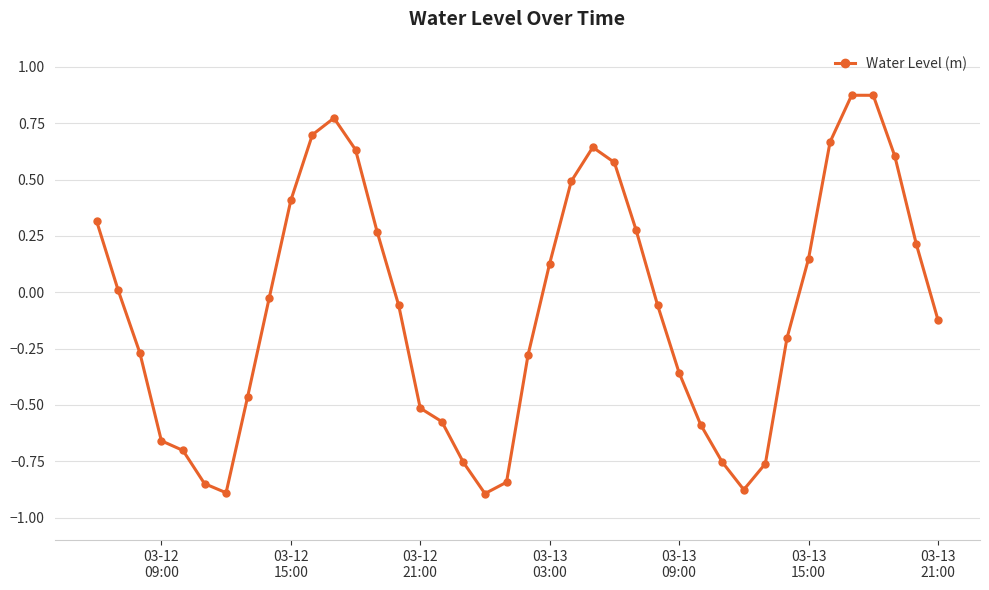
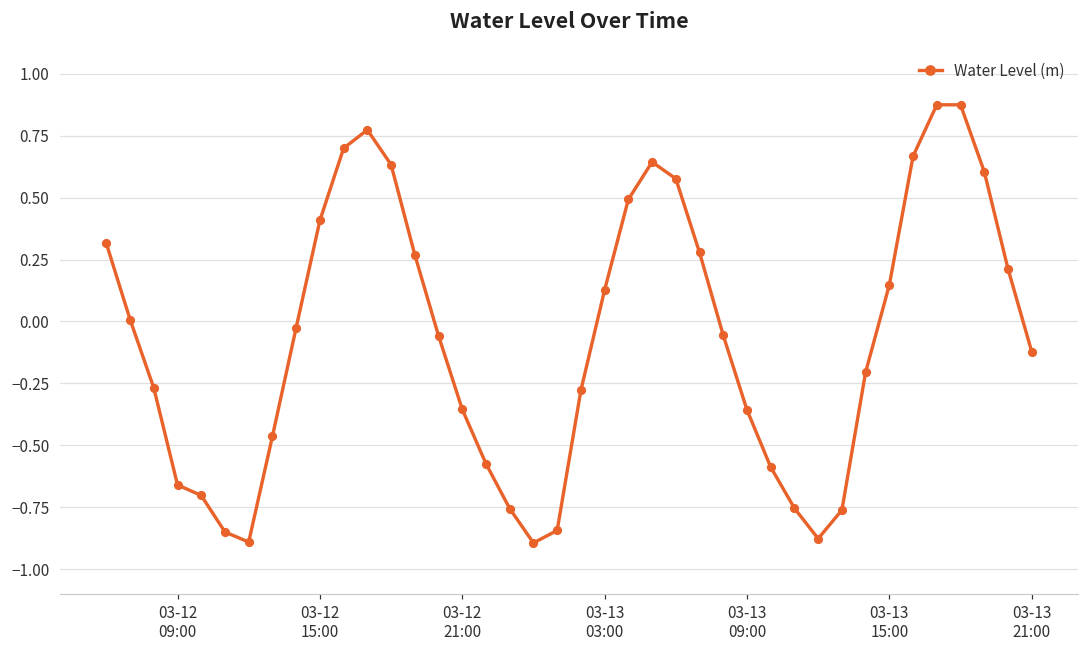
03-12 21:00: -0.51 -> -0.35
